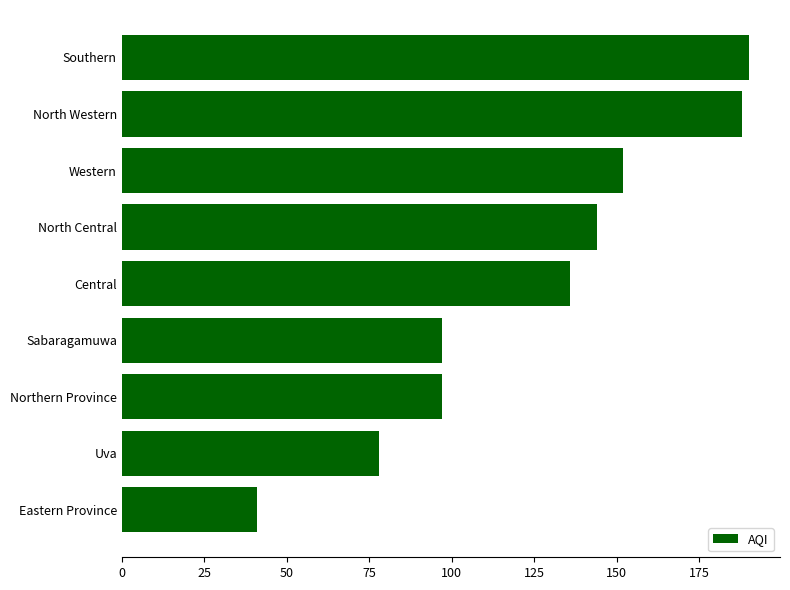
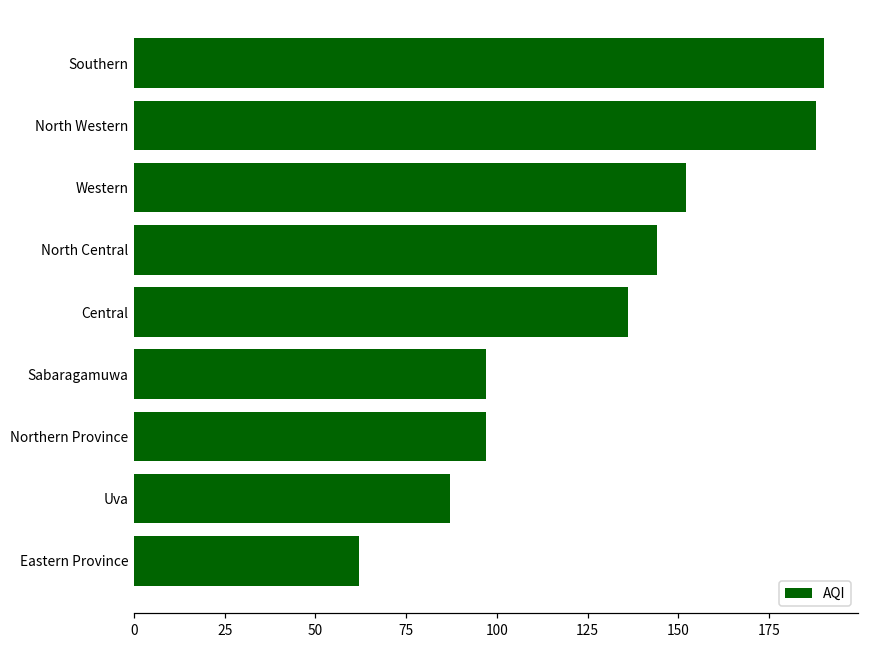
Uva: 78 -> 87
Eastern Province: 41 -> 62
